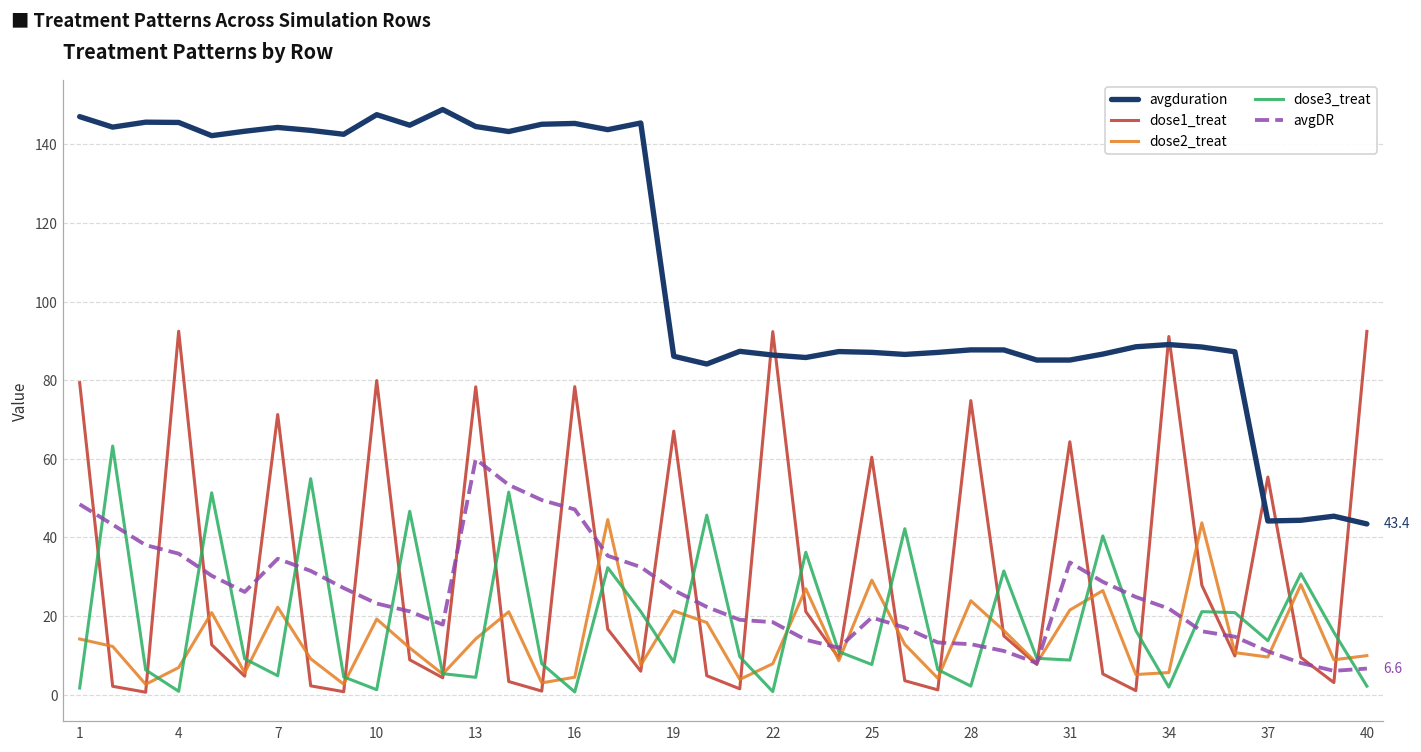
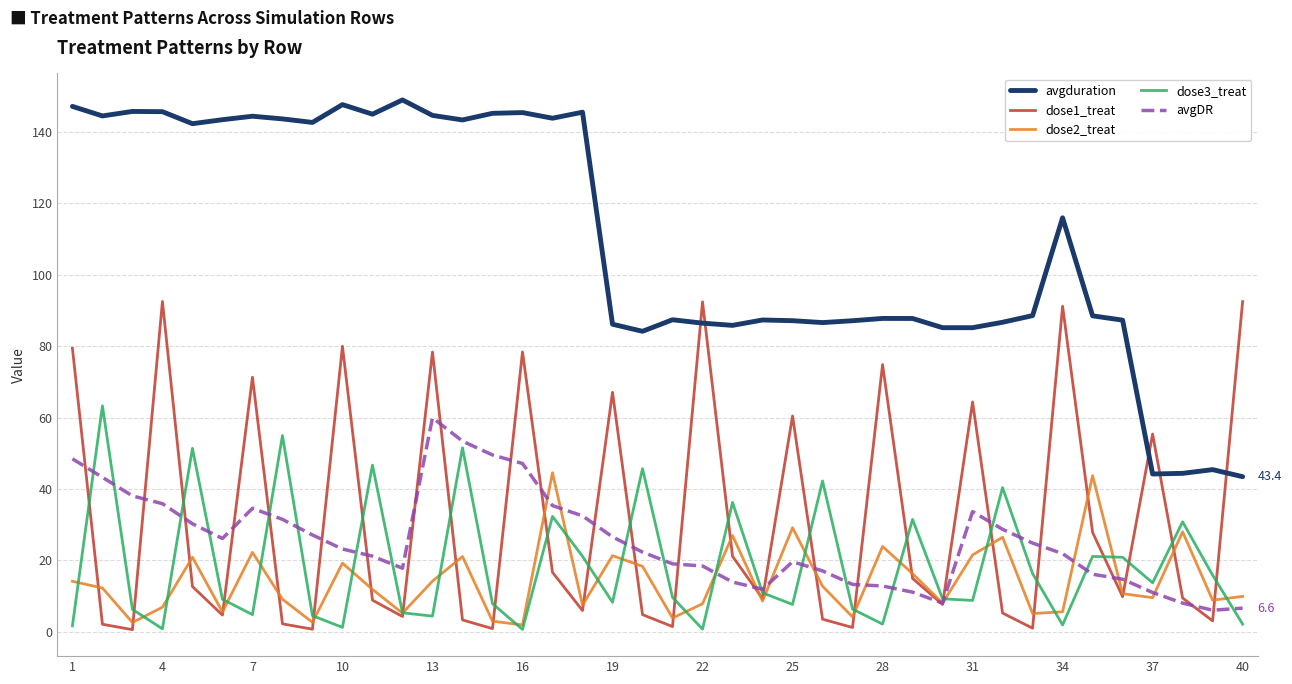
dose2_treat, 16: 4 -> 2
avgduration, 34: 89 -> 116
